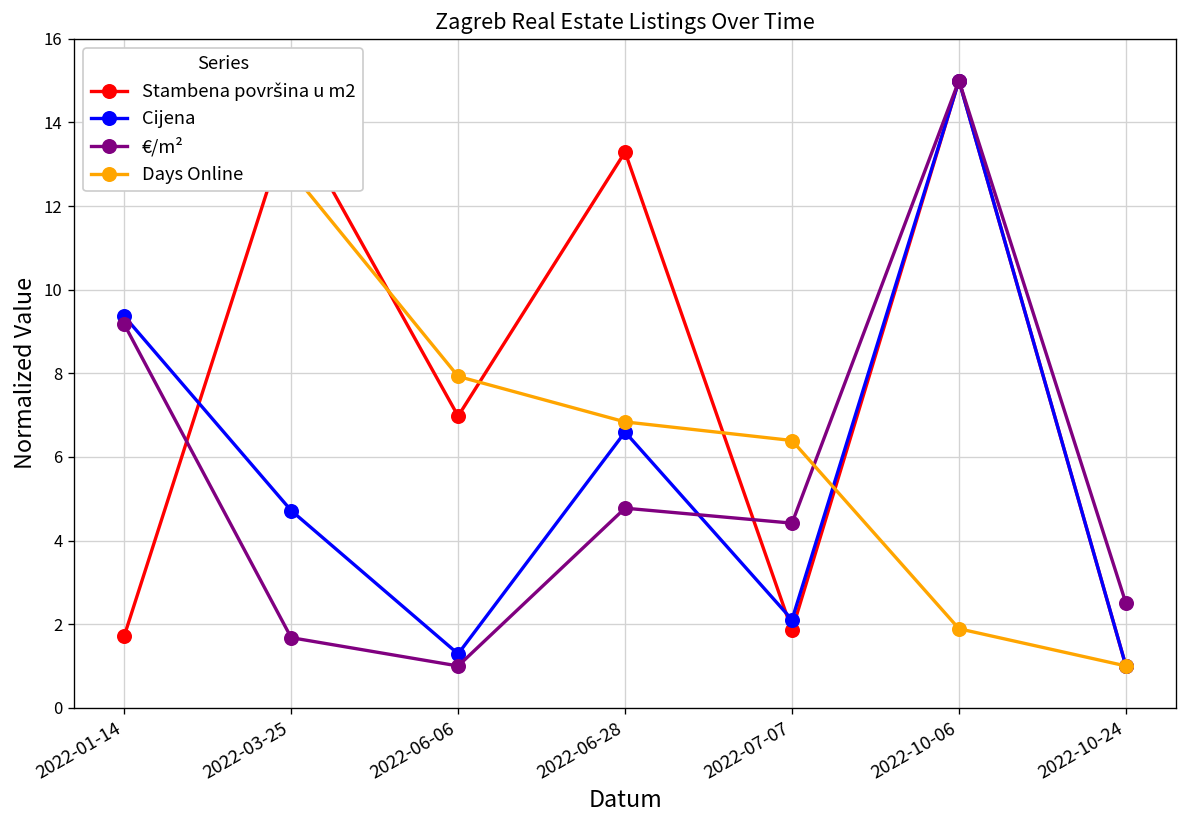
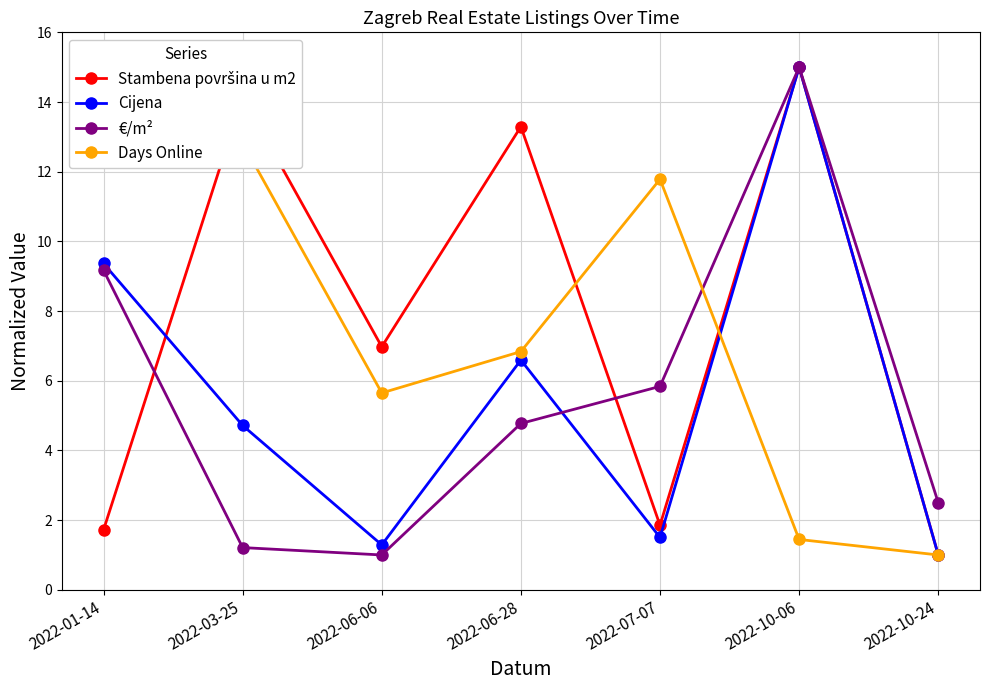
€/m², 2022-03-25: 1.7 -> 1.2
Days Online, 2022-06-06: 7.9 -> 5.7
Cijena, 2022-07-07: 2.1 -> 1.5
€/m², 2022-07-07: 4.4 -> 5.8
Days Online, 2022-07-07: 6.4 -> 11.8
Days Online, 2022-10-06: 1.9 -> 1.4
